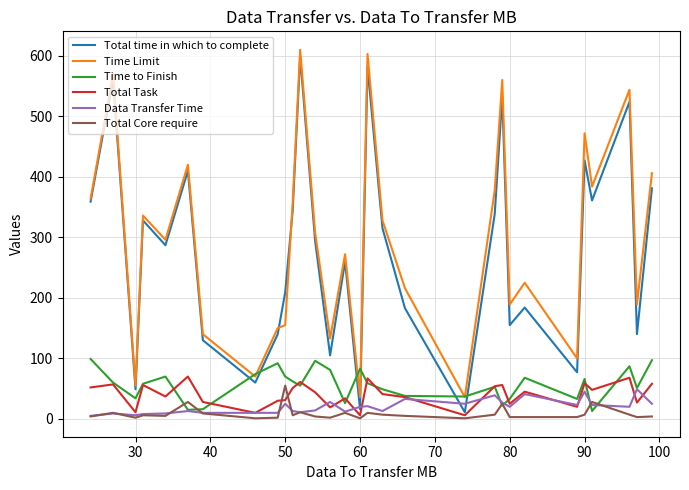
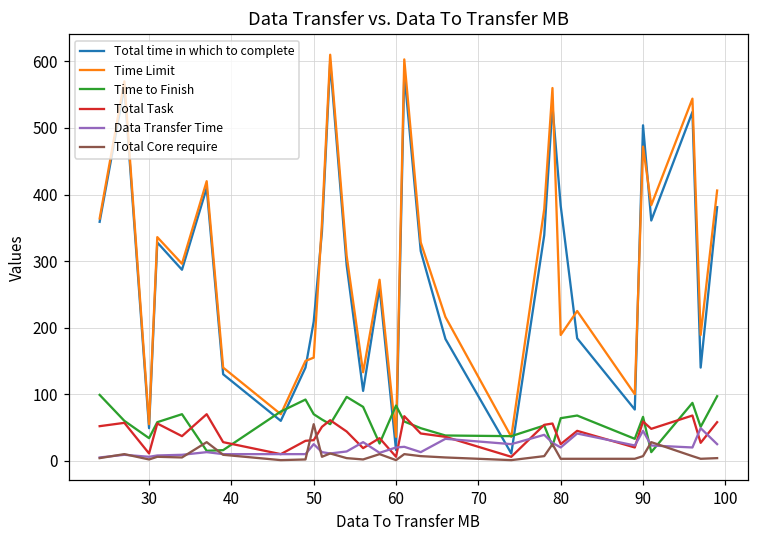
Total time in which to complete, 80: 160 -> 380
Time to Finish, 80: 30 -> 60
Total time in which to complete, 90: 430 -> 500
